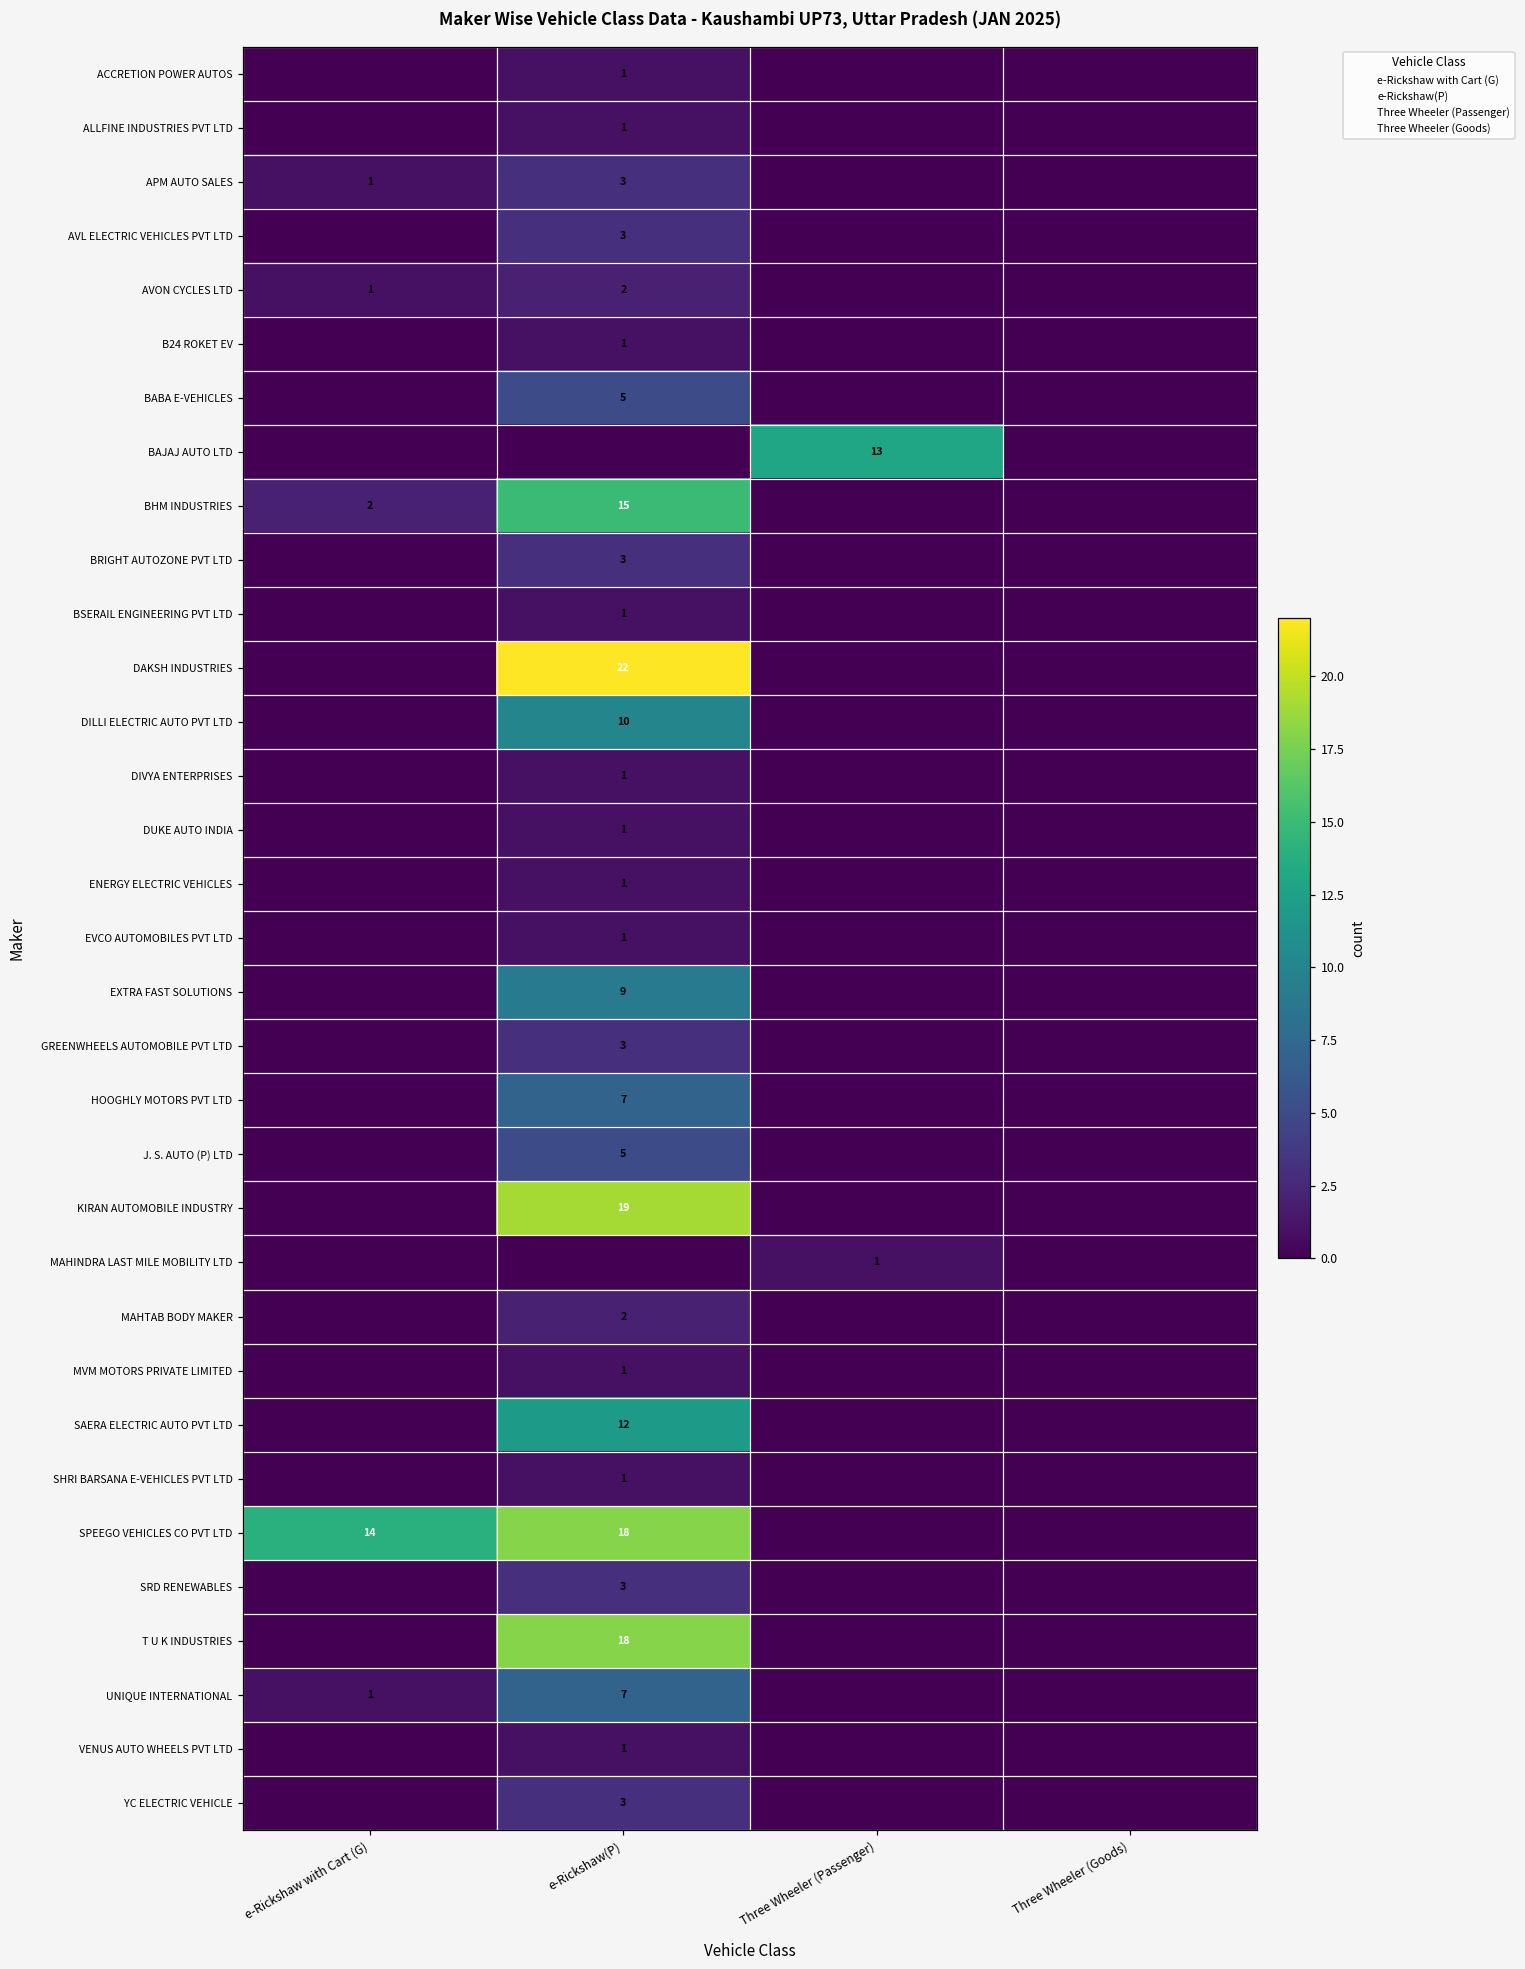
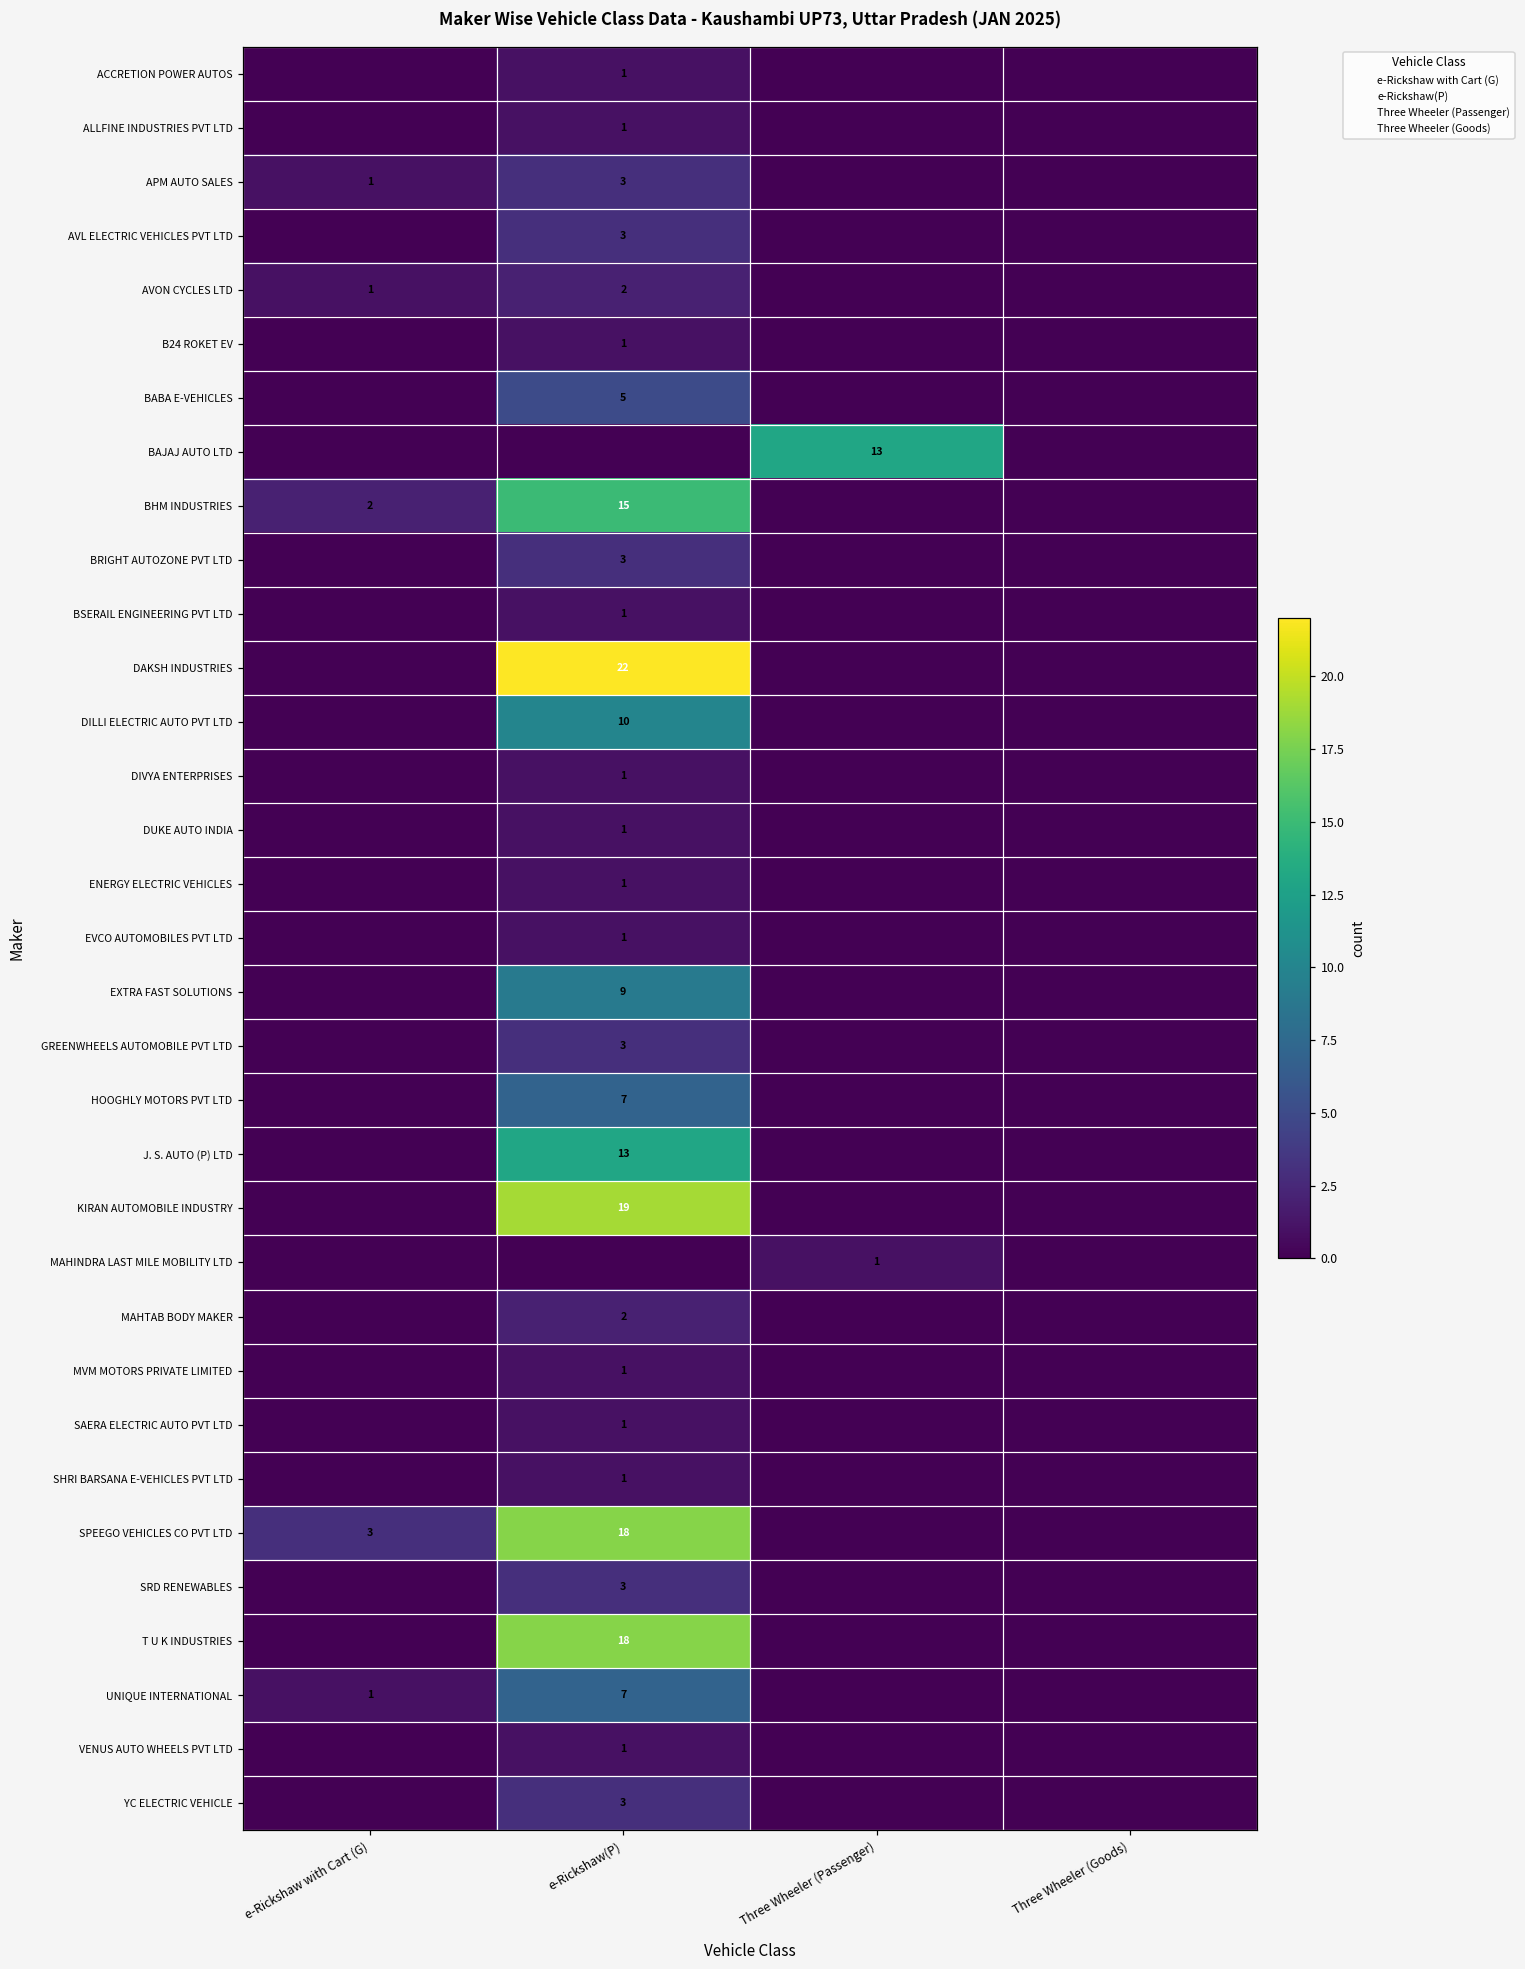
J. S. AUTO (P) LTD, e-Rickshaw(P): 5 -> 13
SAERA ELECTRIC AUTO PVT LTD, e-Rickshaw(P): 12 -> 1
SPEEGO VEHICLES CO PVT LTD, e-Rickshaw with Cart (G): 14 -> 3
